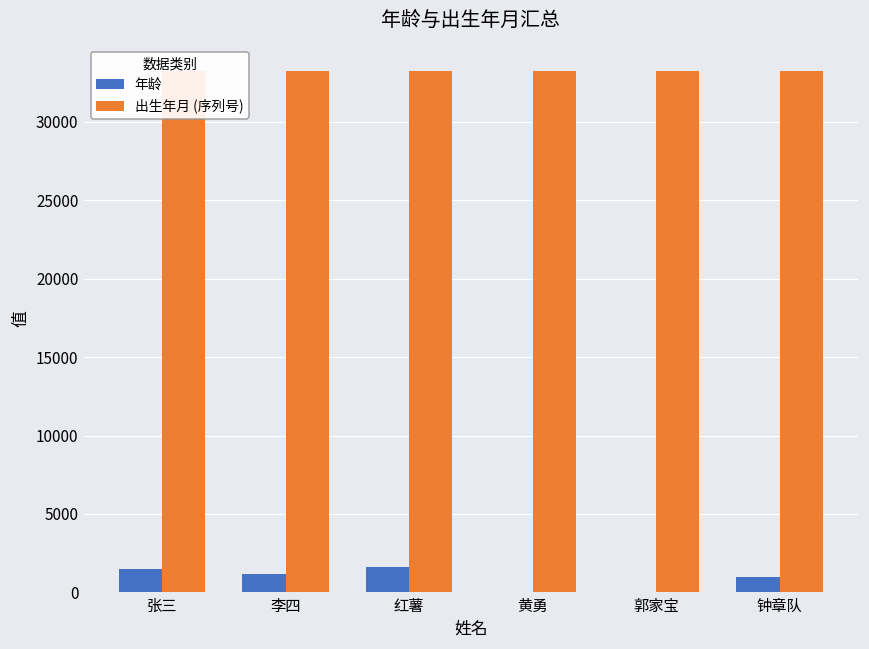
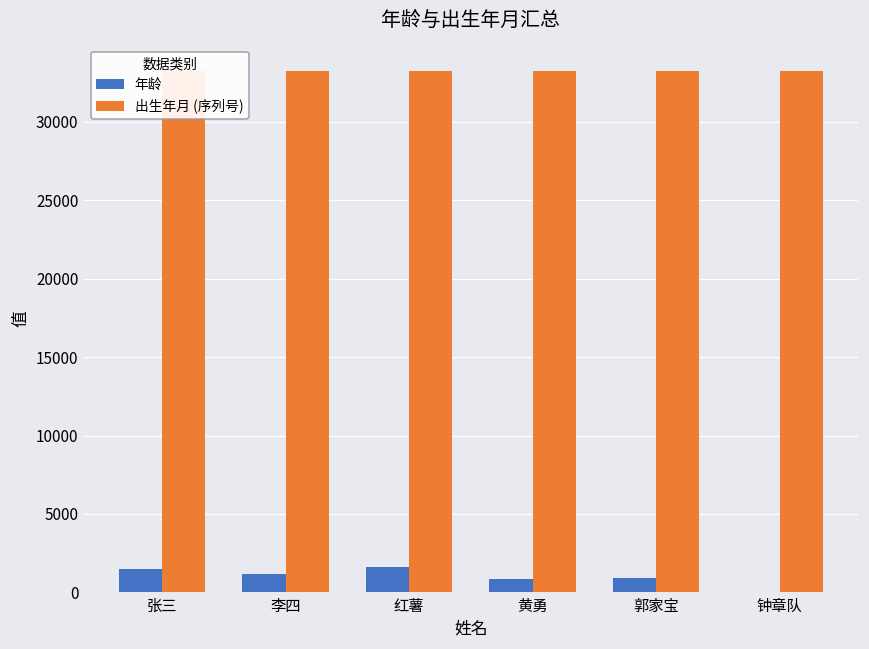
年龄, 黄勇: 0 -> 900
年龄, 郭家宝: 0 -> 900
年龄, 钟章队: 1000 -> 100
